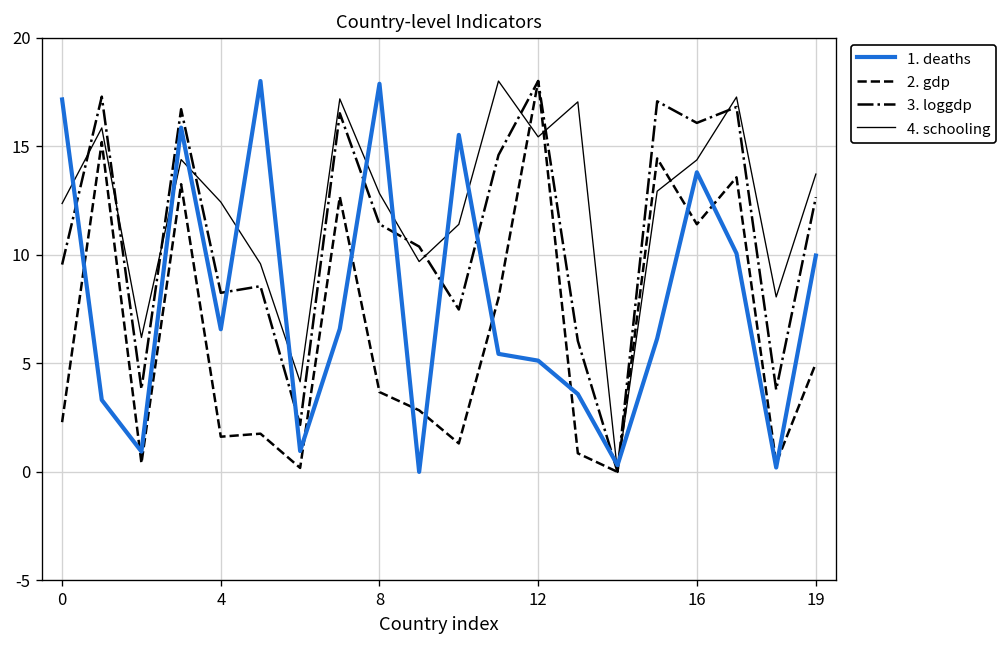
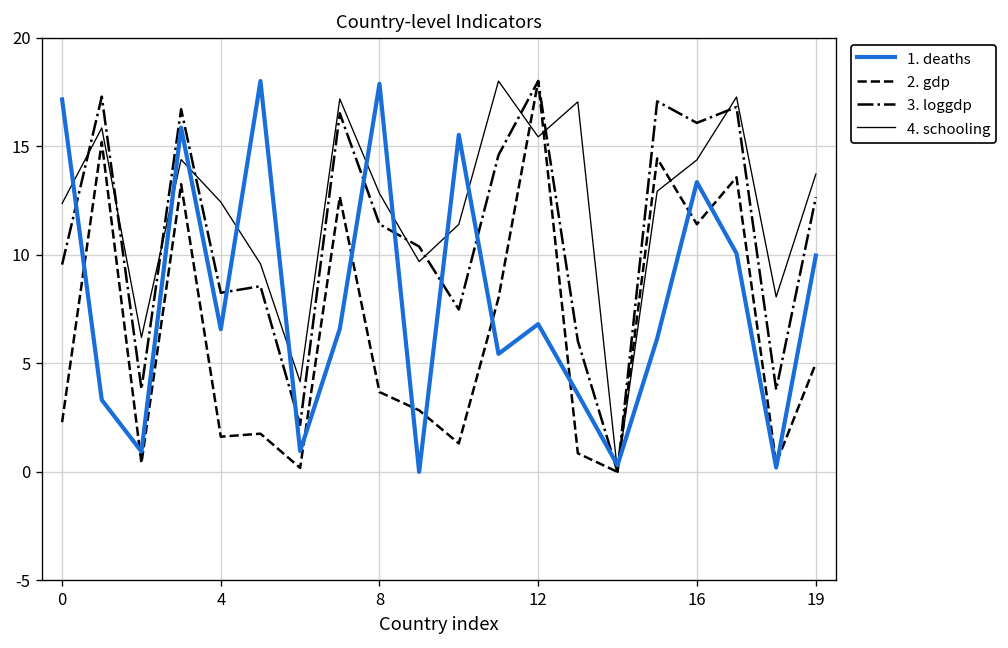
1. deaths, 12: 5.1 -> 6.8
1. deaths, 16: 13.8 -> 13.3
